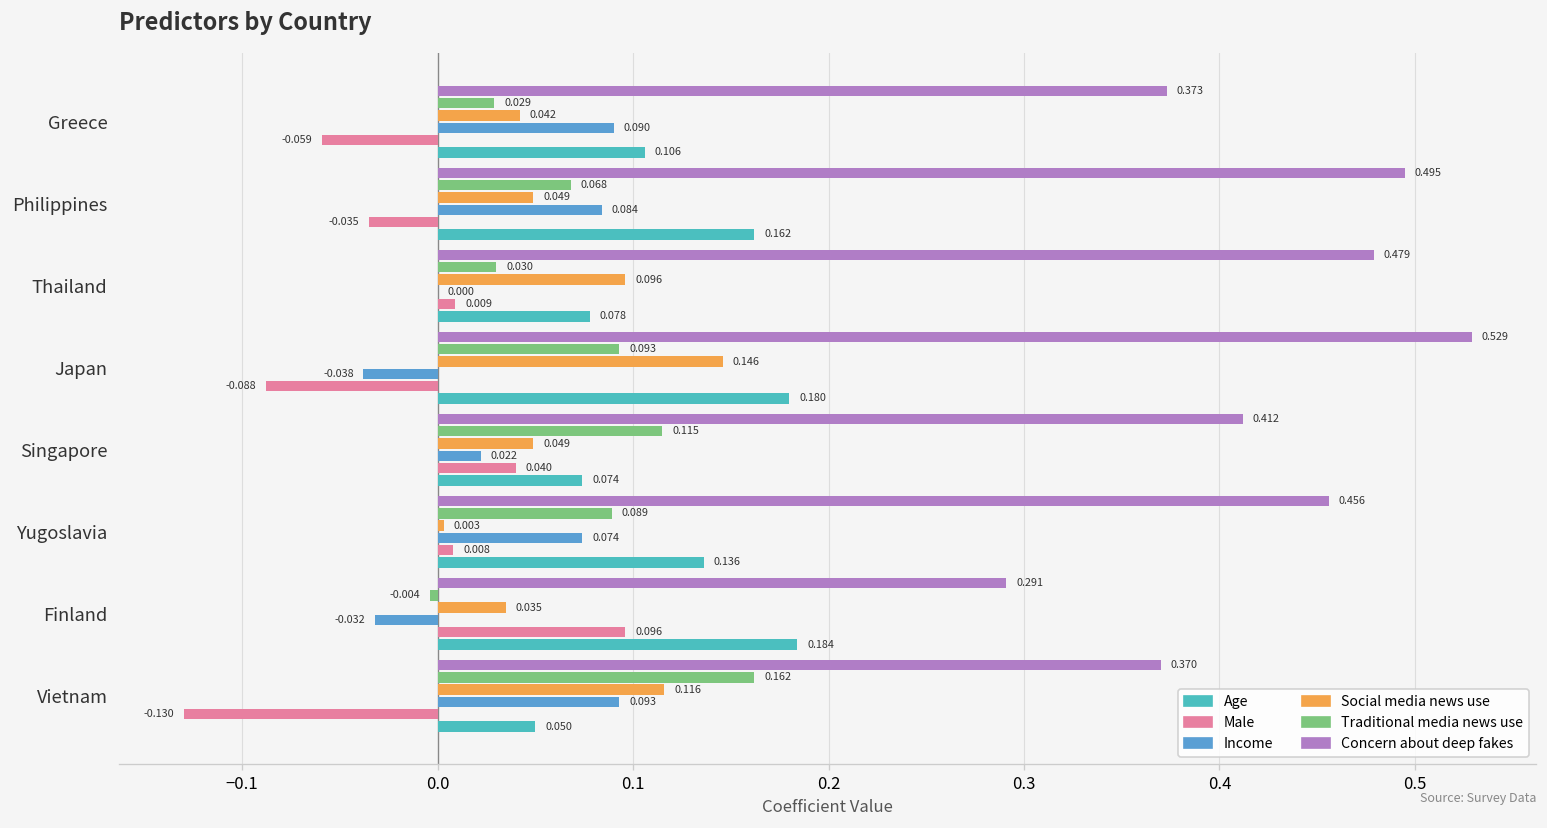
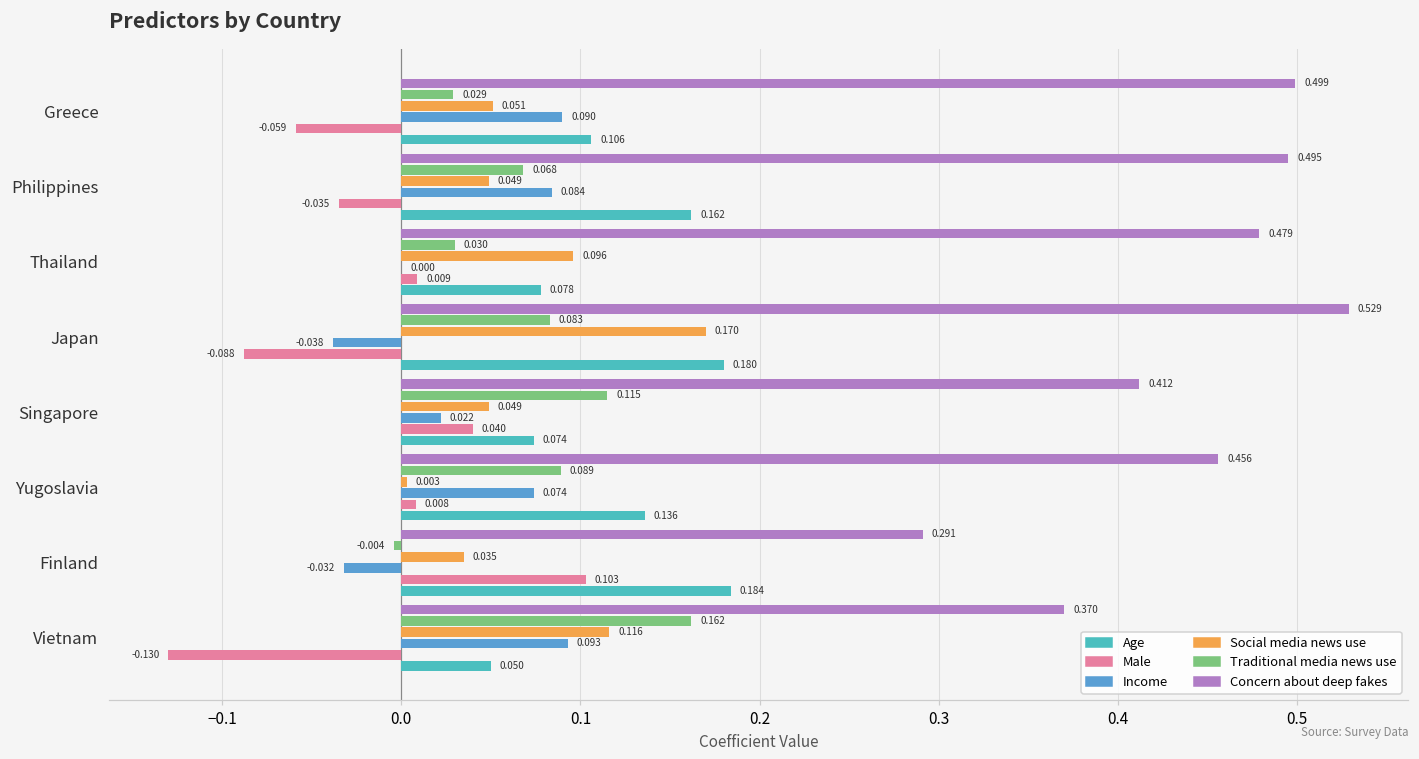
Concern about deep fakes, Greece: 0.373 -> 0.499
Social media news use, Greece: 0.042 -> 0.051
Traditional media news use, Japan: 0.093 -> 0.083
Social media news use, Japan: 0.146 -> 0.170
Male, Finland: 0.096 -> 0.103
